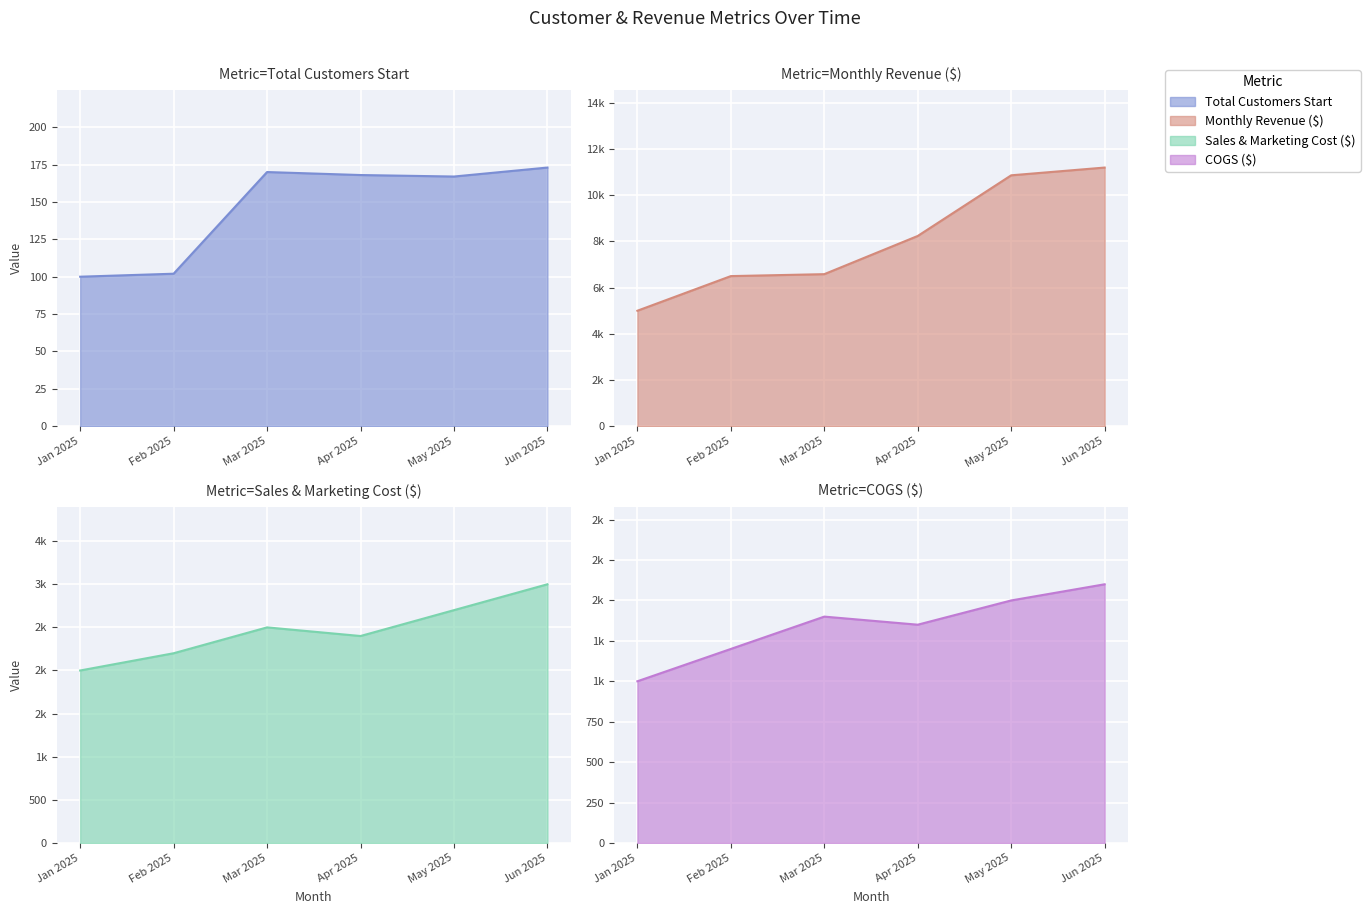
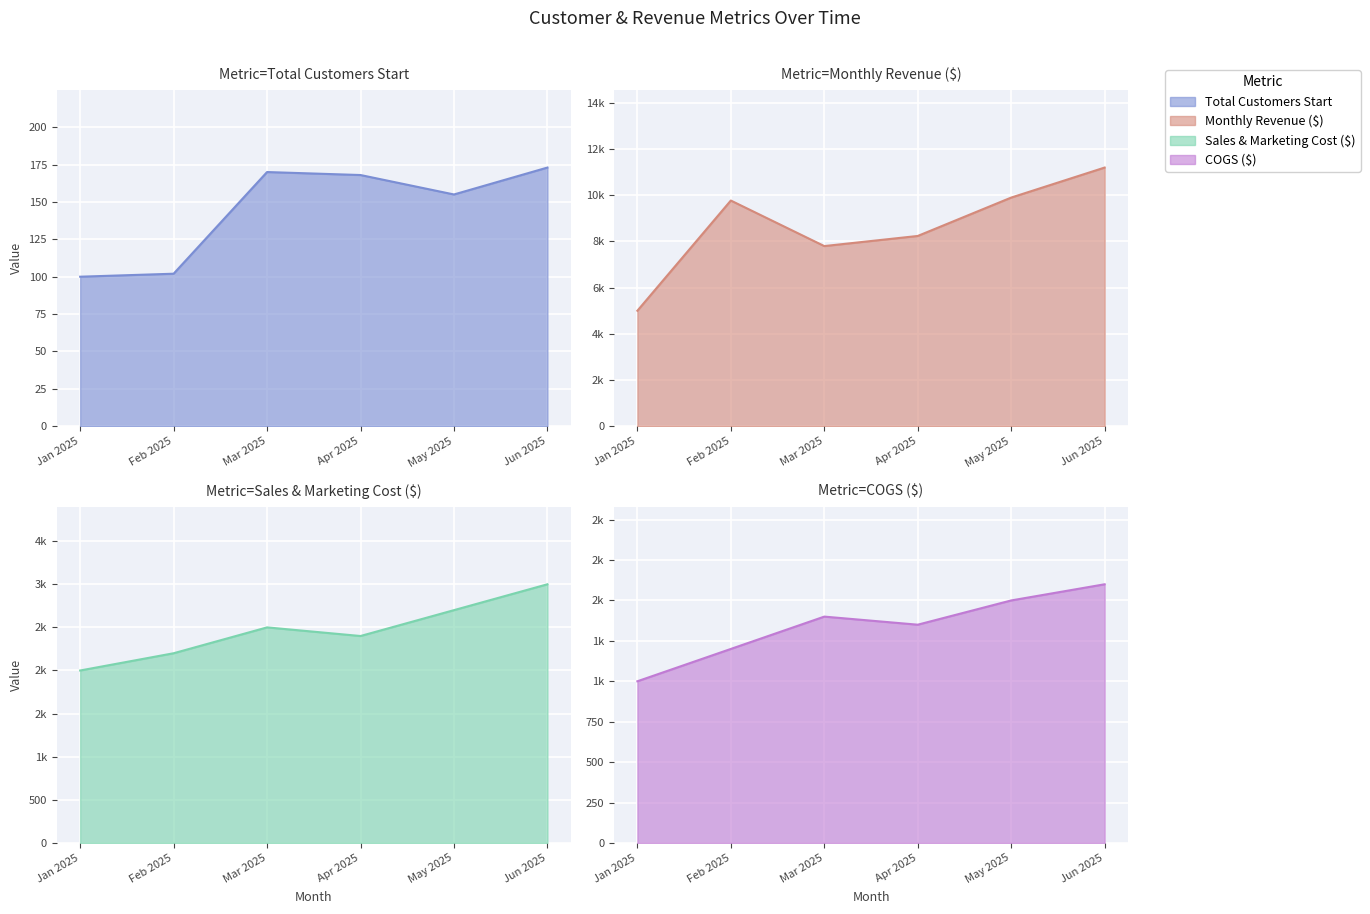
Metric=Total Customers Start, May 2025: 167 -> 155
Metric=Monthly Revenue ($), Feb 2025: 6500 -> 9800
Metric=Monthly Revenue ($), Mar 2025: 6600 -> 7800
Metric=Monthly Revenue ($), May 2025: 10900 -> 9900
